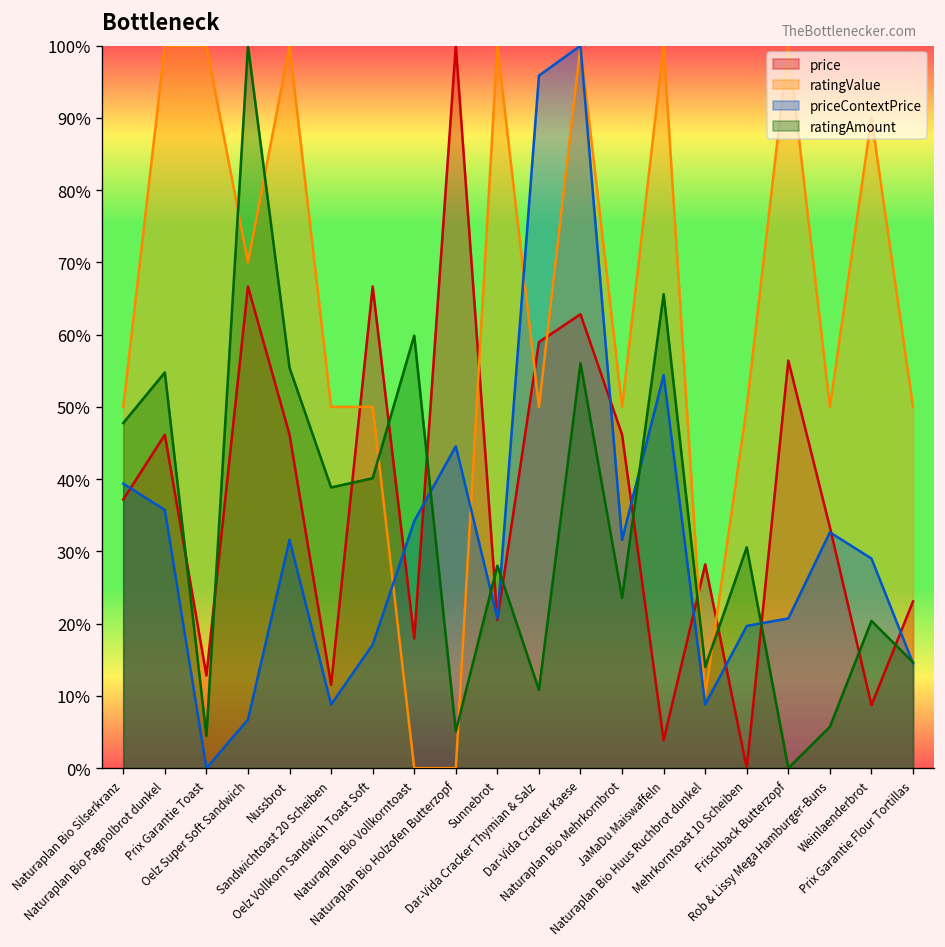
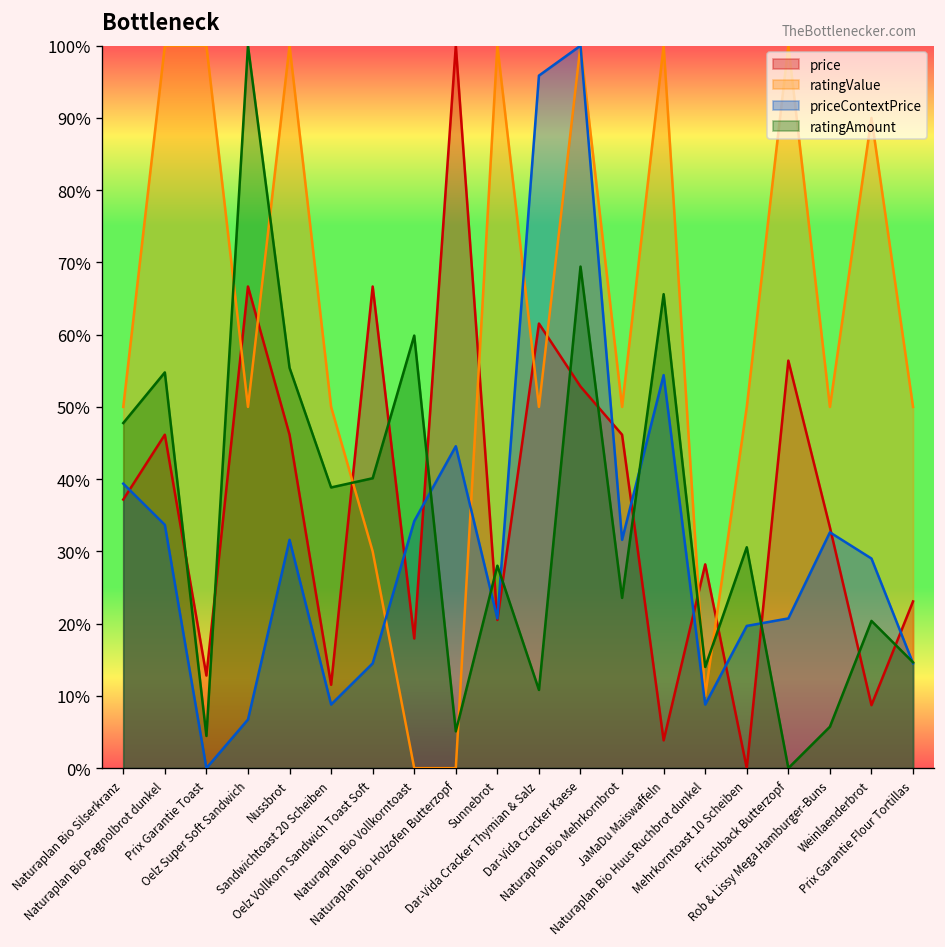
priceContextPrice, Naturaplan Bio Pagnolbrot dunkel: 36% -> 34%
ratingValue, Oelz Super Soft Sandwich: 70% -> 50%
ratingValue, Oelz Vollkorn Sandwich Toast Soft: 50% -> 30%
priceContextPrice, Oelz Vollkorn Sandwich Toast Soft: 17% -> 15%
price, Dar-Vida Cracker Thymian & Salz: 59% -> 62%
price, Dar-Vida Cracker Kaese: 63% -> 53%
ratingAmount, Dar-Vida Cracker Kaese: 56% -> 69%
